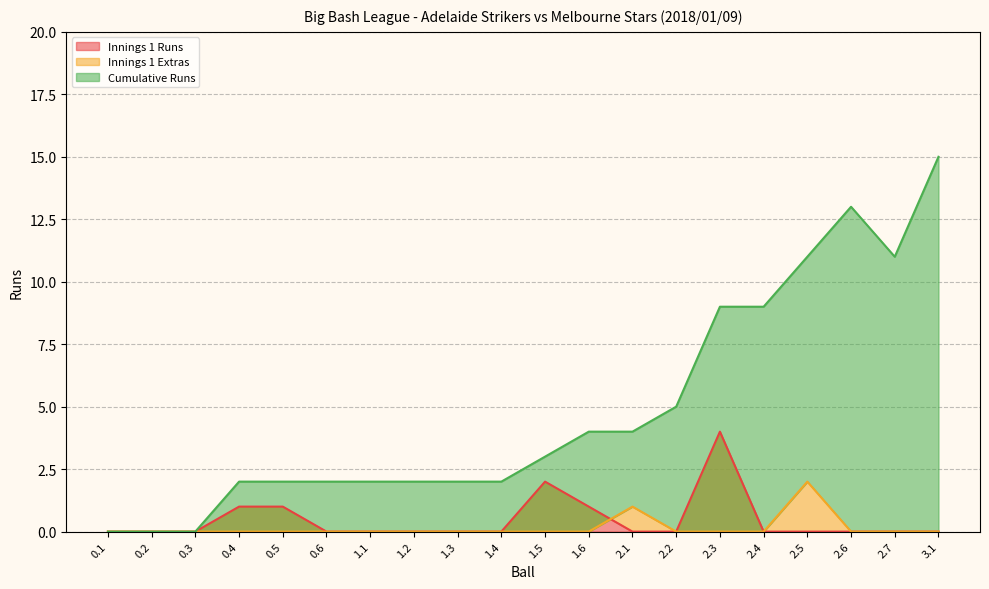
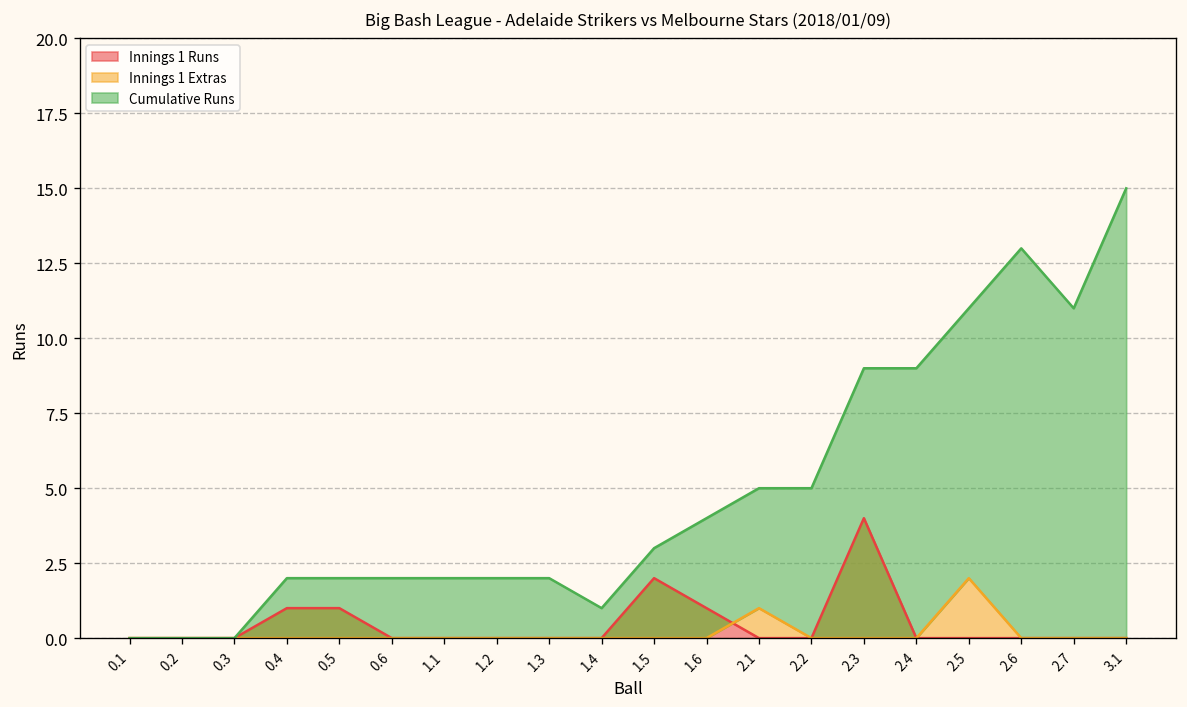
Cumulative Runs, 1.4: 2 -> 1
Cumulative Runs, 2.1: 4 -> 5
